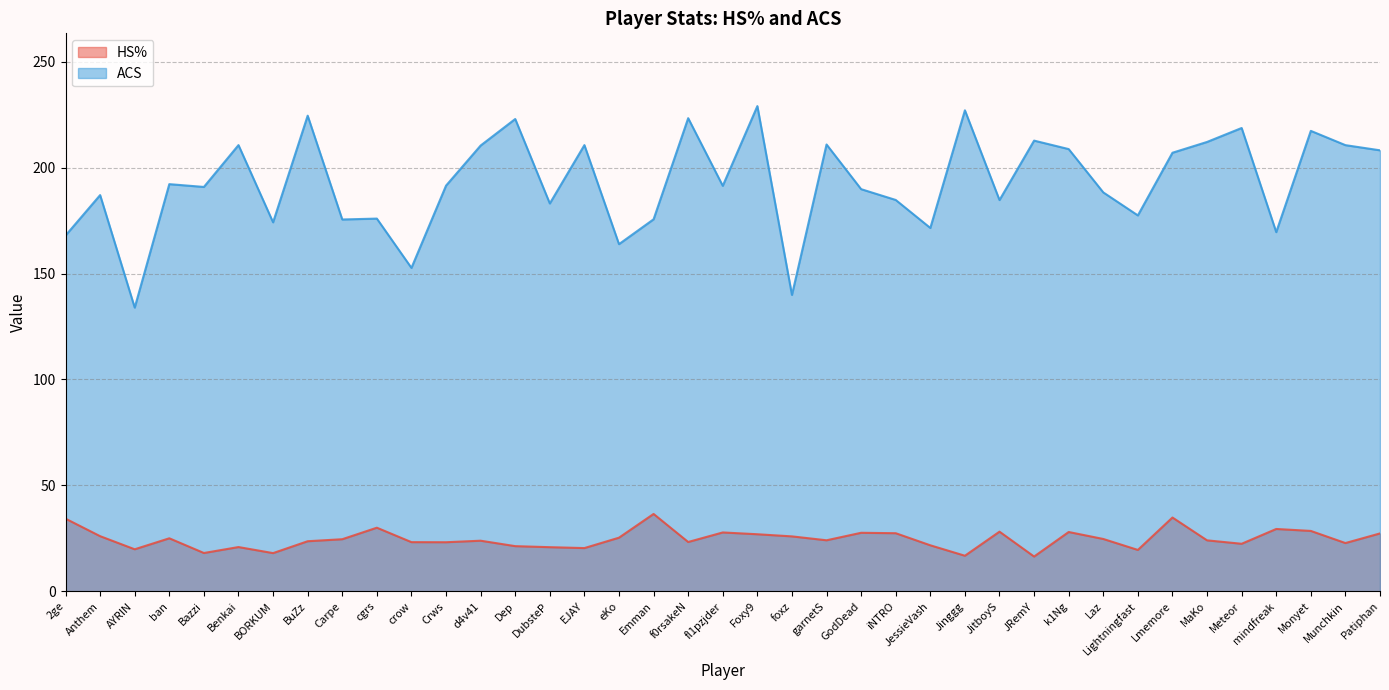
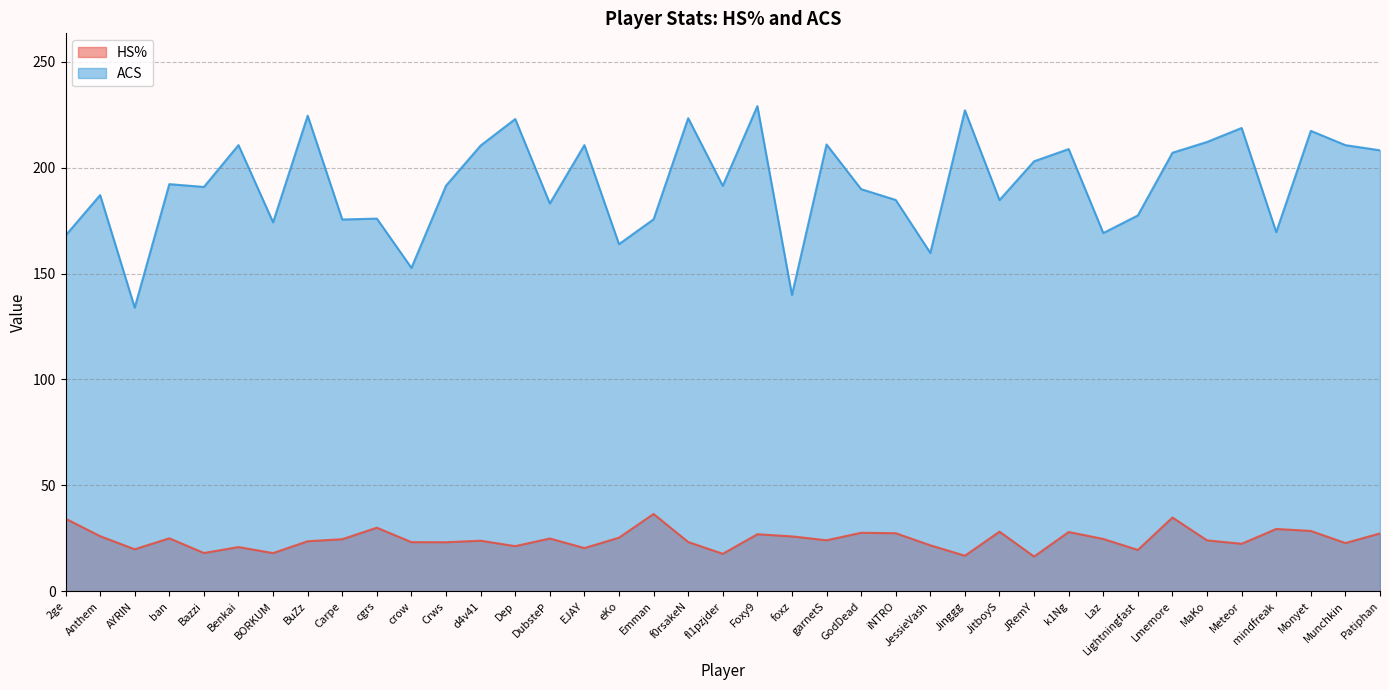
HS%, DubsteP: 21 -> 25
HS%, fl1pzjder: 28 -> 18
ACS, JessieVash: 172 -> 160
ACS, JRemY: 213 -> 203
ACS, Laz: 188 -> 169
